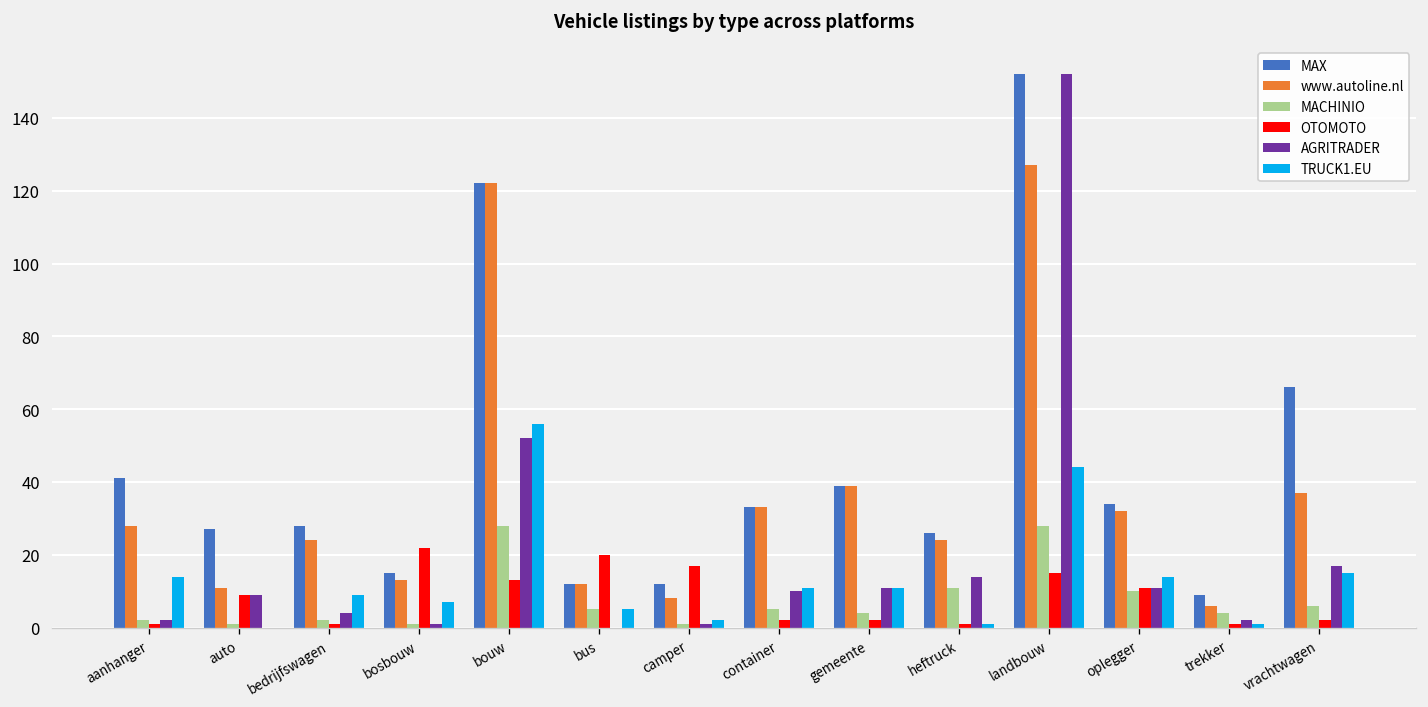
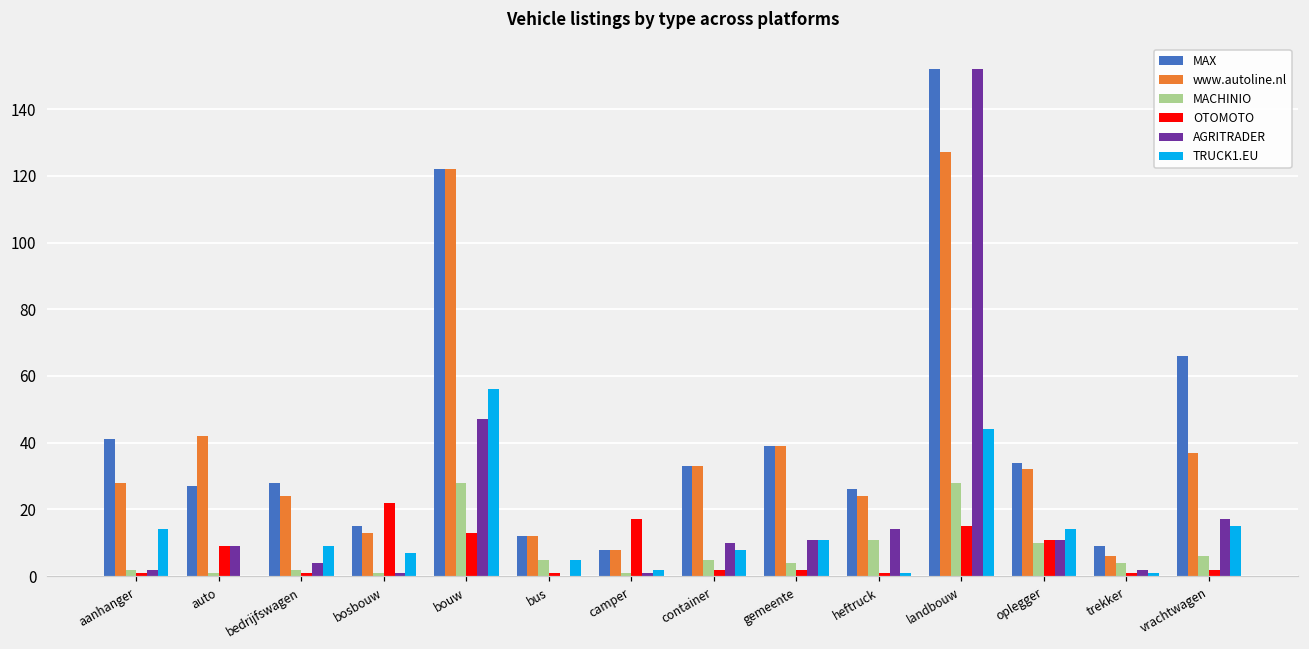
www.autoline.nl, auto: 11 -> 42
AGRITRADER, bouw: 52 -> 47
OTOMOTO, bus: 20 -> 1
MAX, camper: 12 -> 8
TRUCK1.EU, container: 11 -> 8
